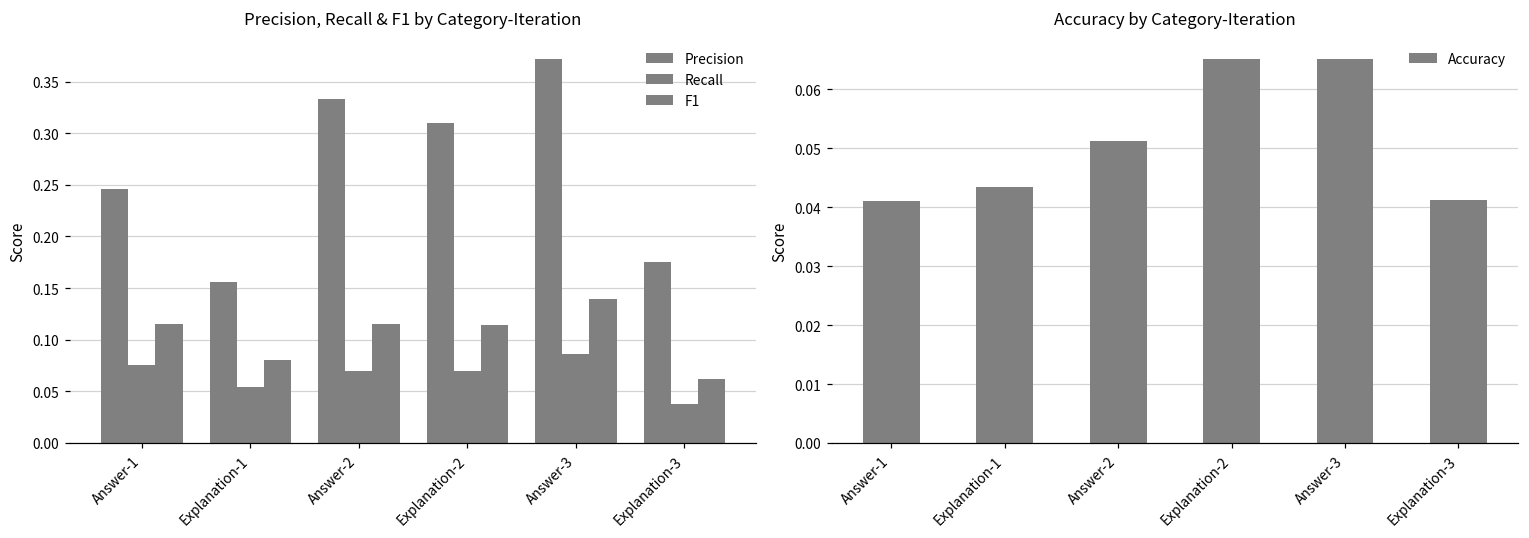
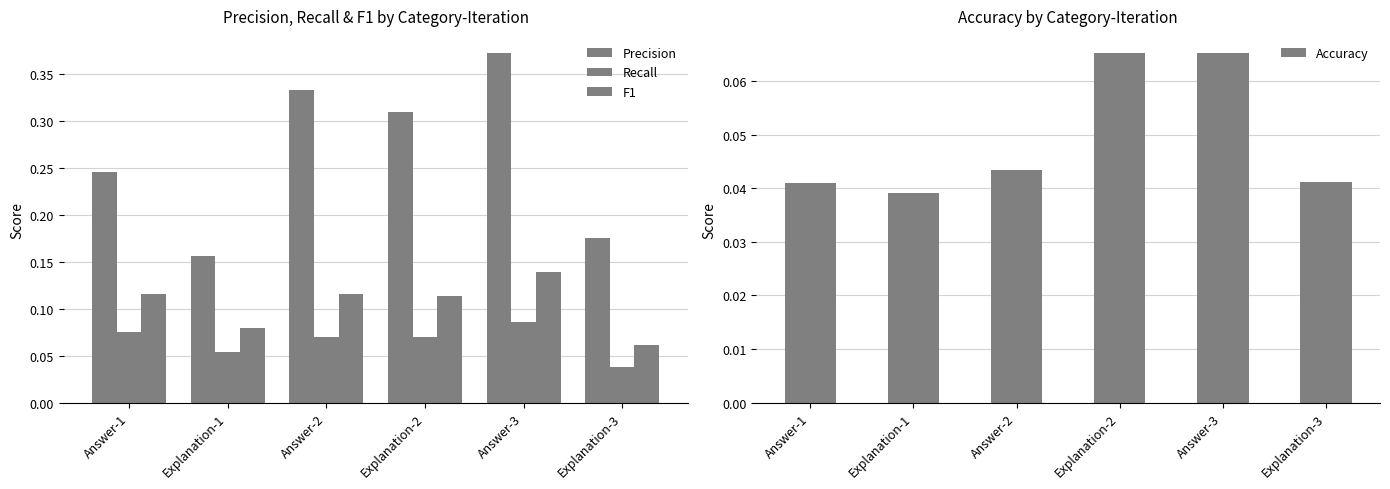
Accuracy by Category-Iteration, Explanation-1: 0.044 -> 0.039
Accuracy by Category-Iteration, Answer-2: 0.051 -> 0.044
